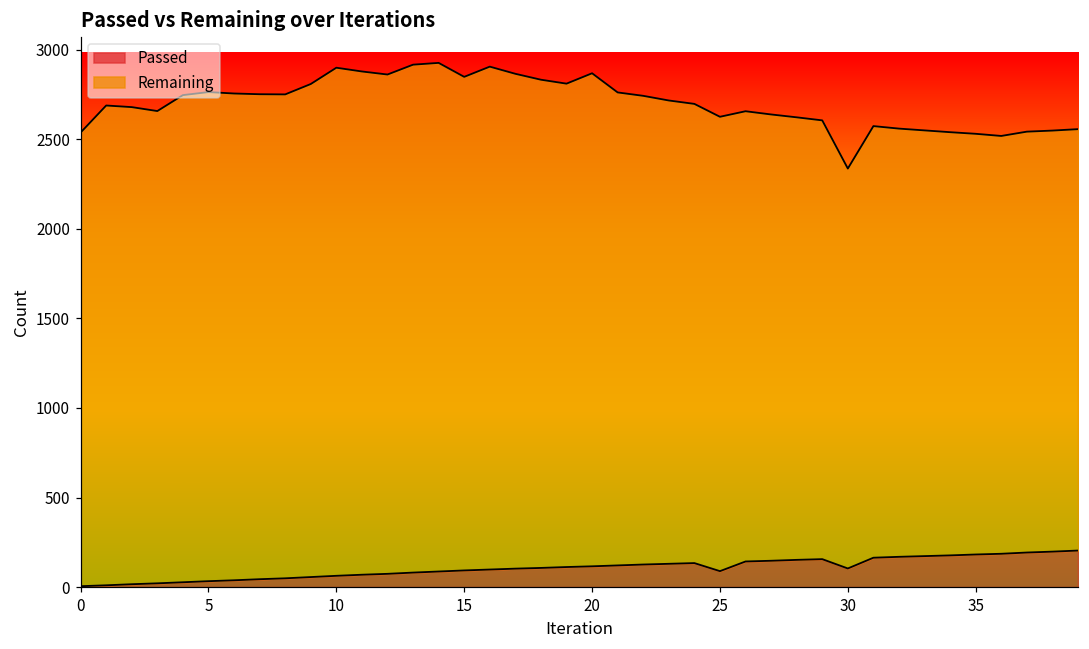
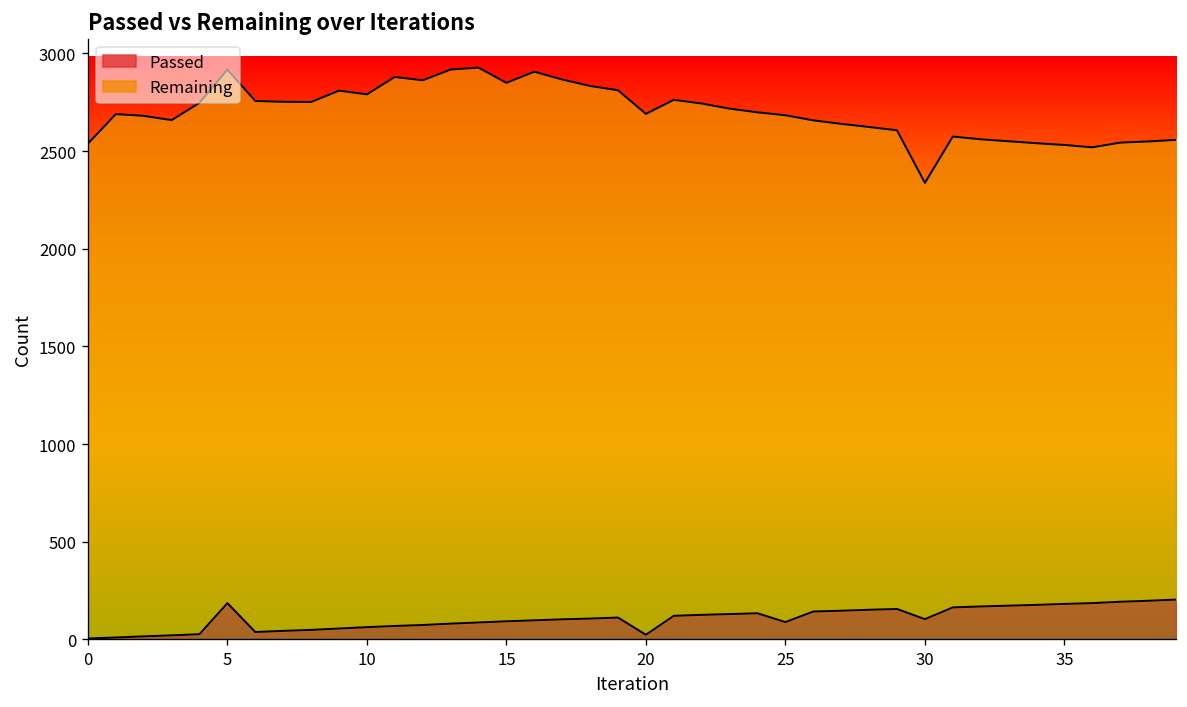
Passed, 5: 30 -> 190
Remaining, 10: 2840 -> 2730
Passed, 20: 120 -> 20
Remaining, 20: 2750 -> 2670
Remaining, 25: 2540 -> 2590
